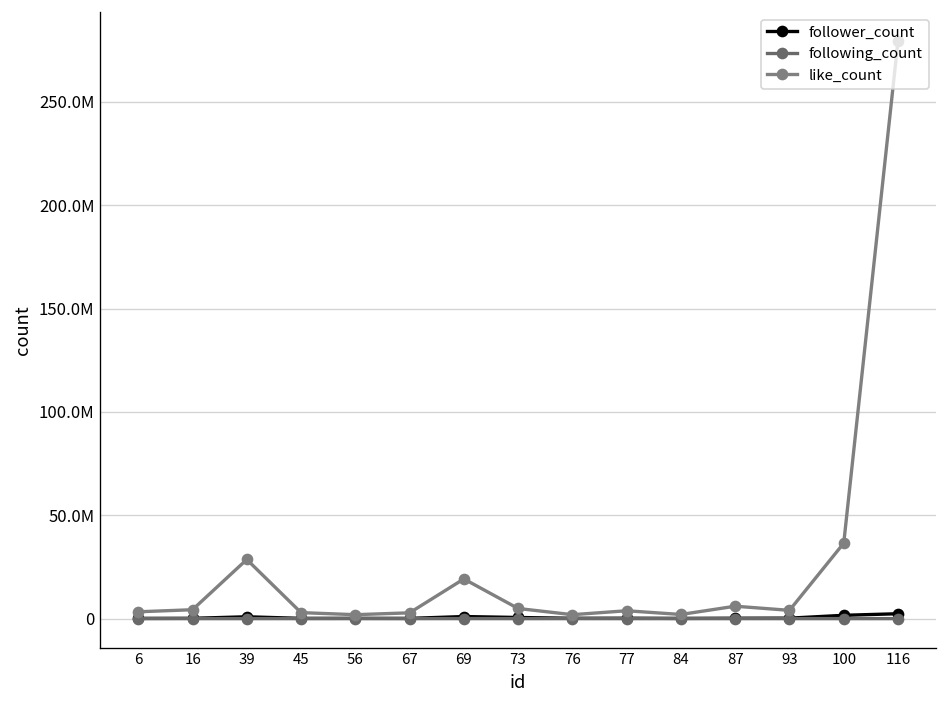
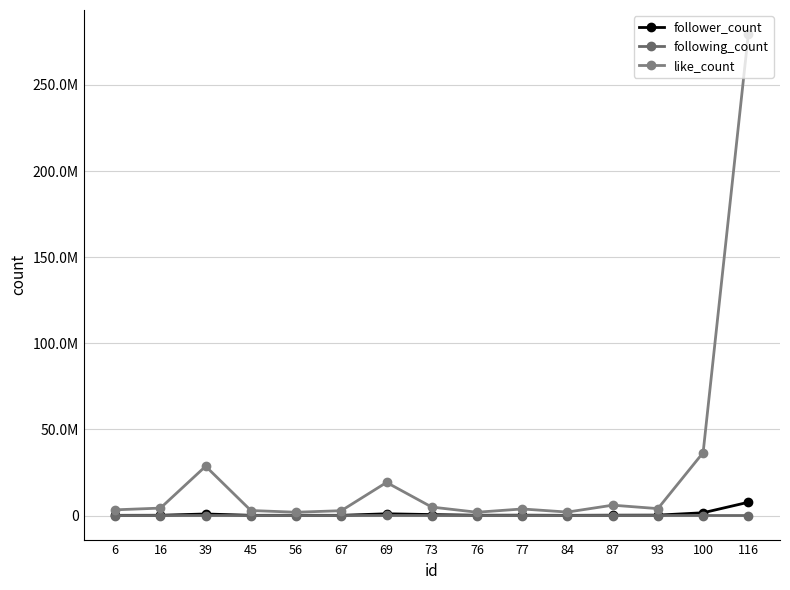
follower_count, 116: 2000000 -> 8000000
